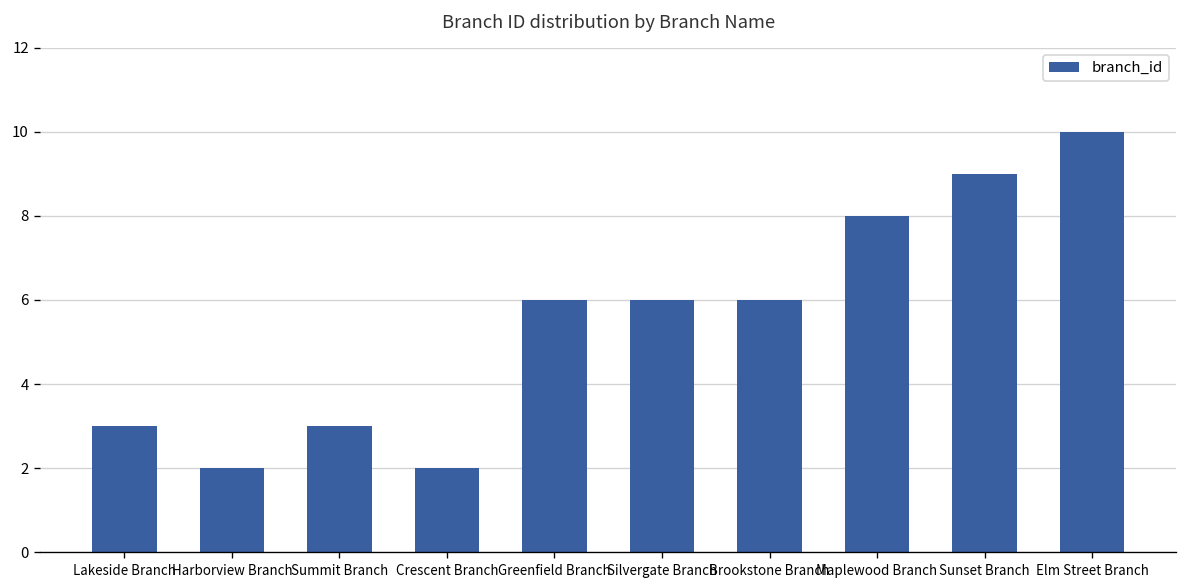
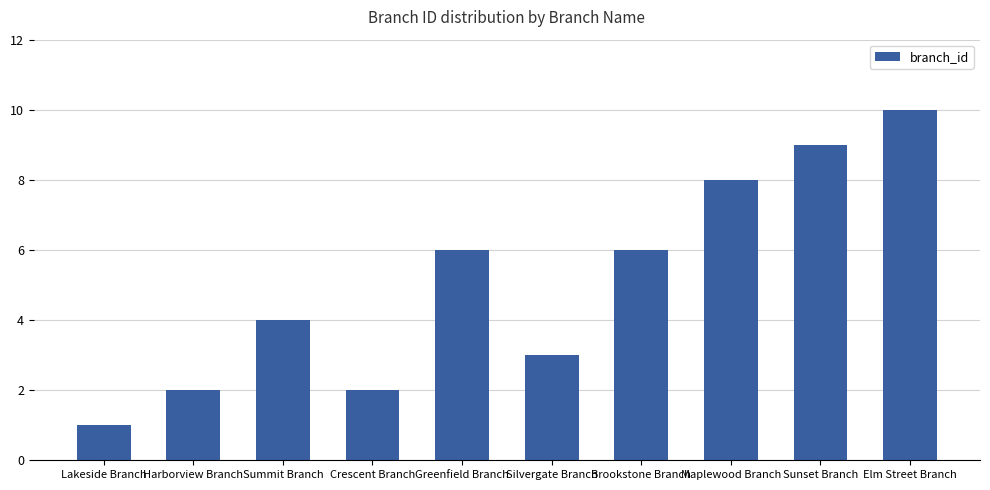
Lakeside Branch: 3 -> 1
Summit Branch: 3 -> 4
Silvergate Branch: 6 -> 3
